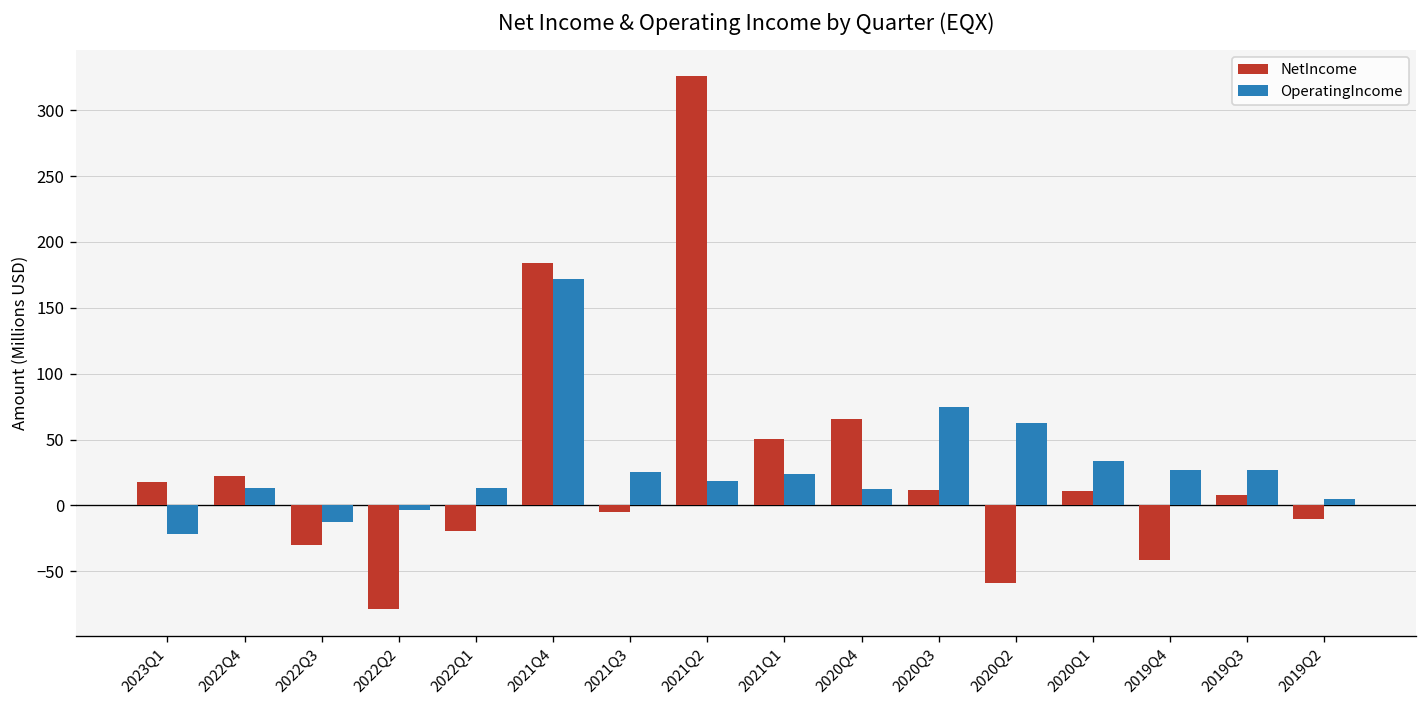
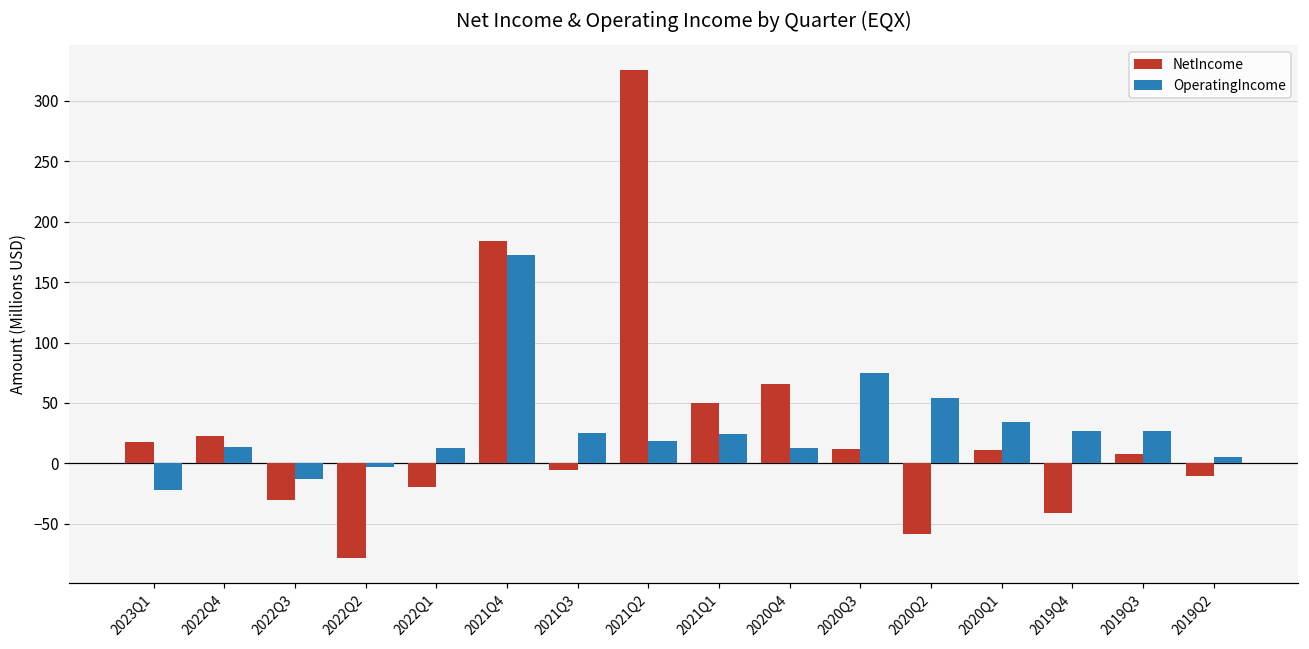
OperatingIncome, 2020Q2: 62 -> 54
